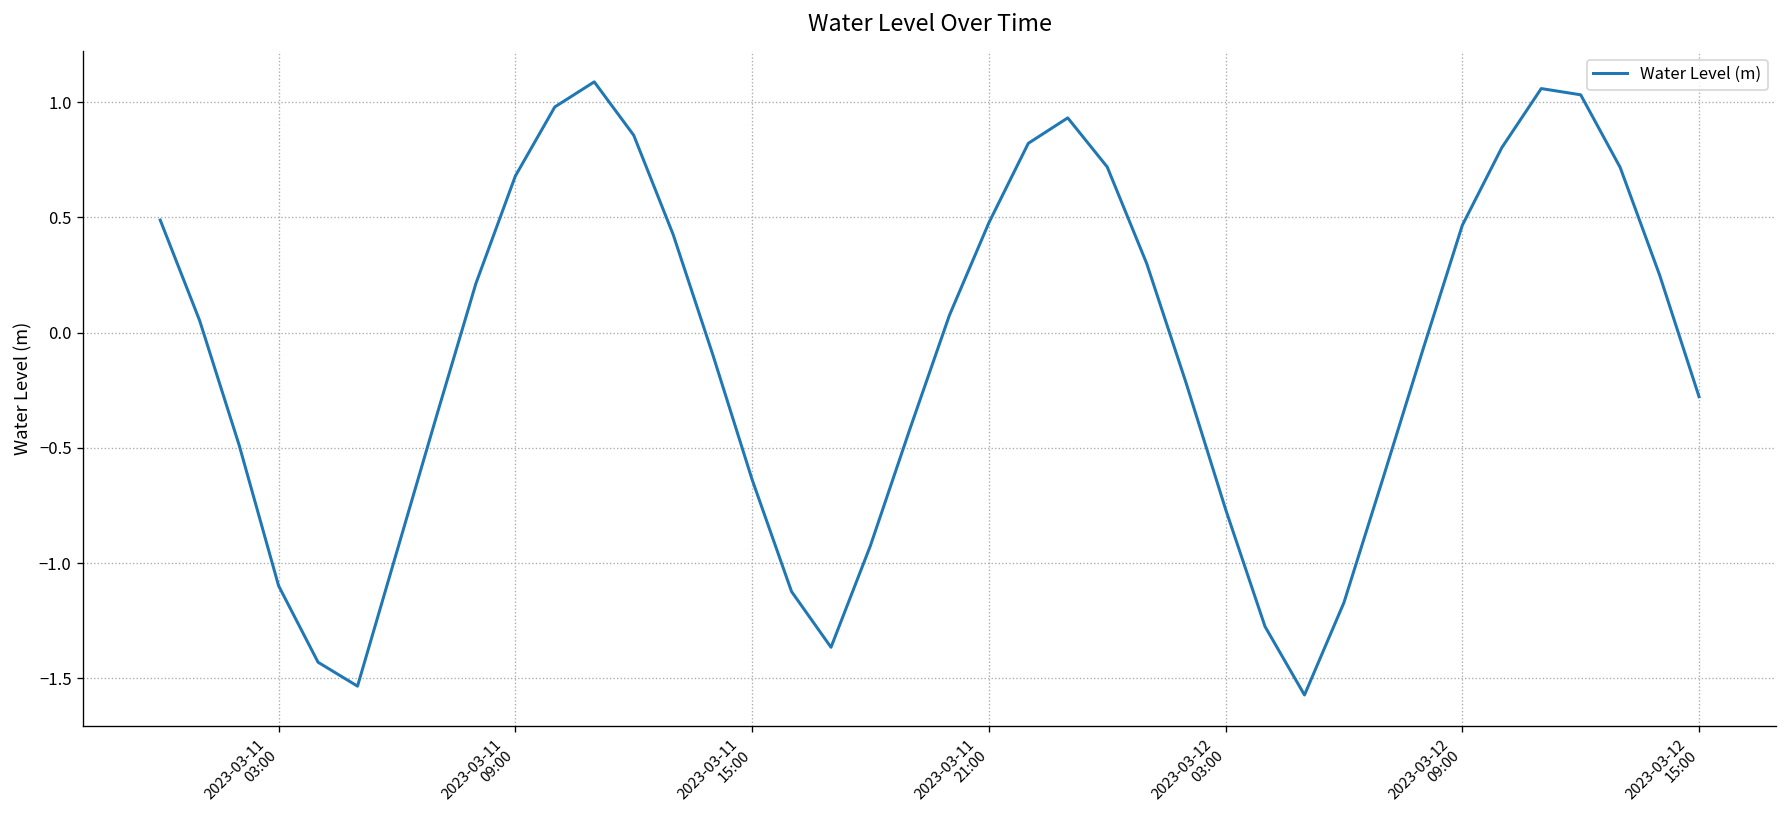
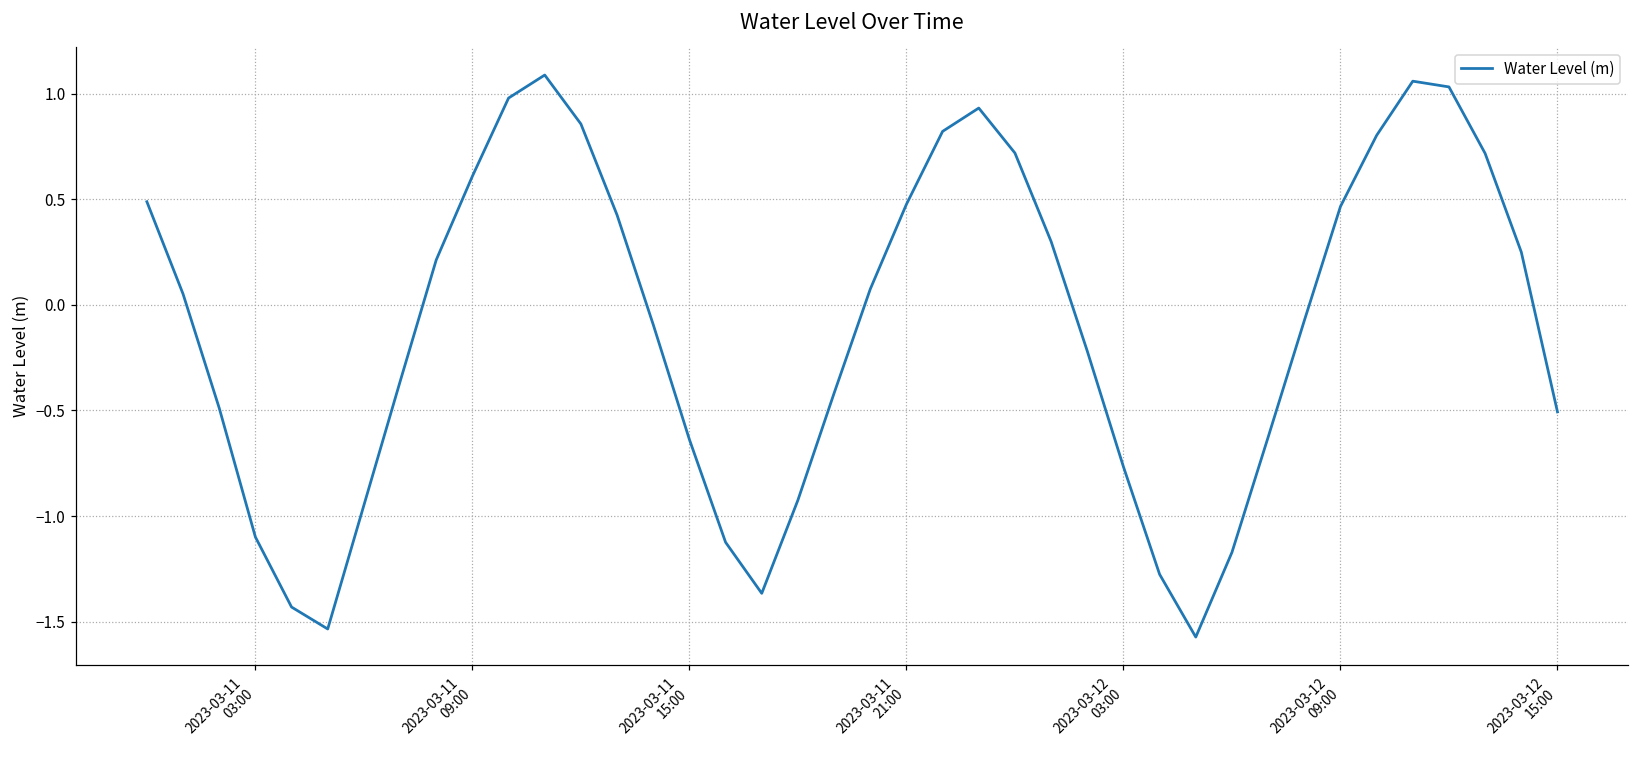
2023-03-11 09:00: 0.68 -> 0.61
2023-03-12 15:00: -0.28 -> -0.51
